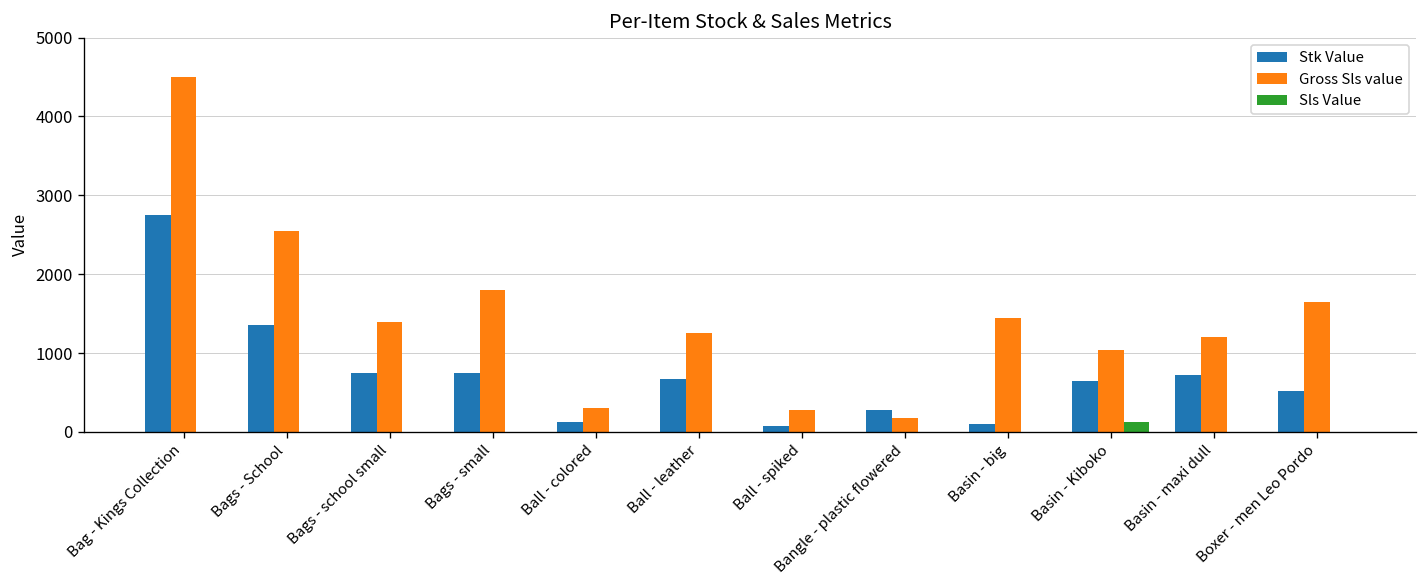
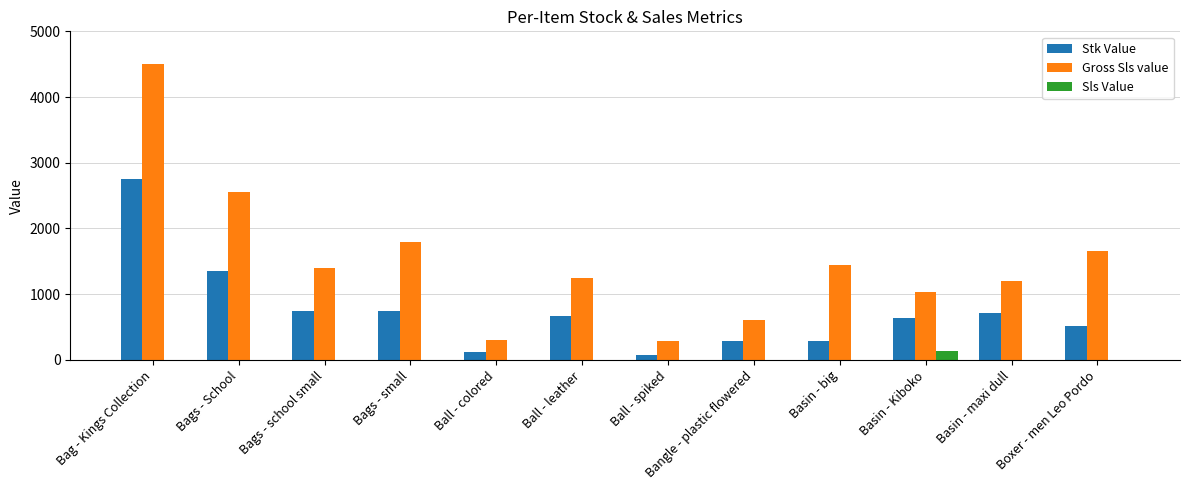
Gross Sls value, Bangle - plastic flowered: 200 -> 600
Stk Value, Basin - big: 100 -> 300
